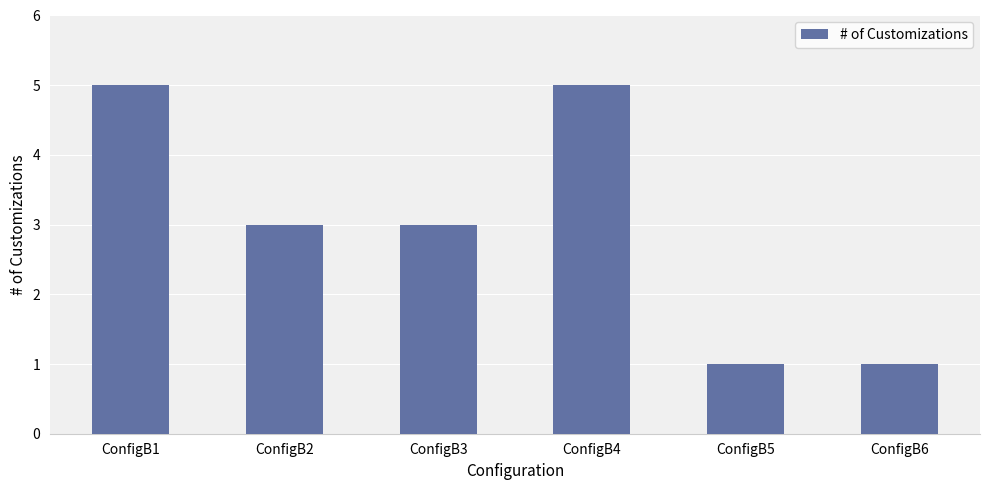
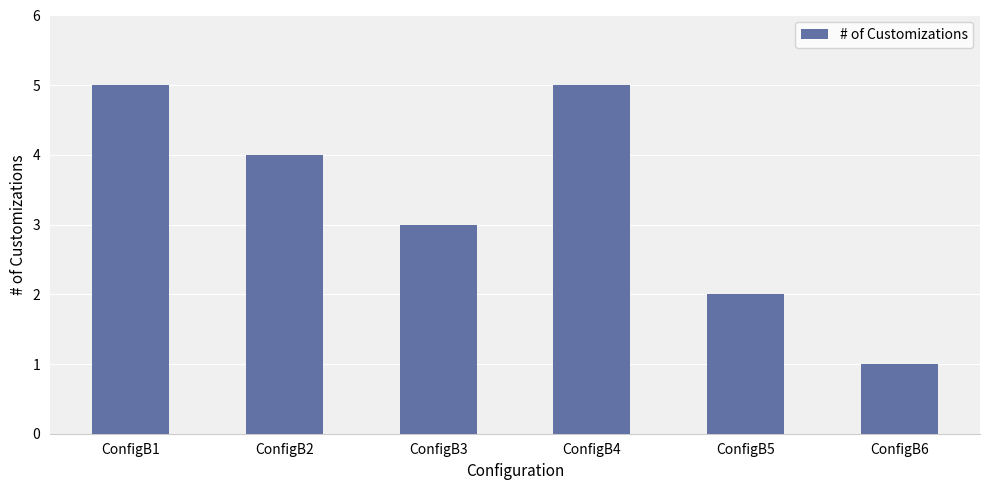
ConfigB2: 3 -> 4
ConfigB5: 1 -> 2
